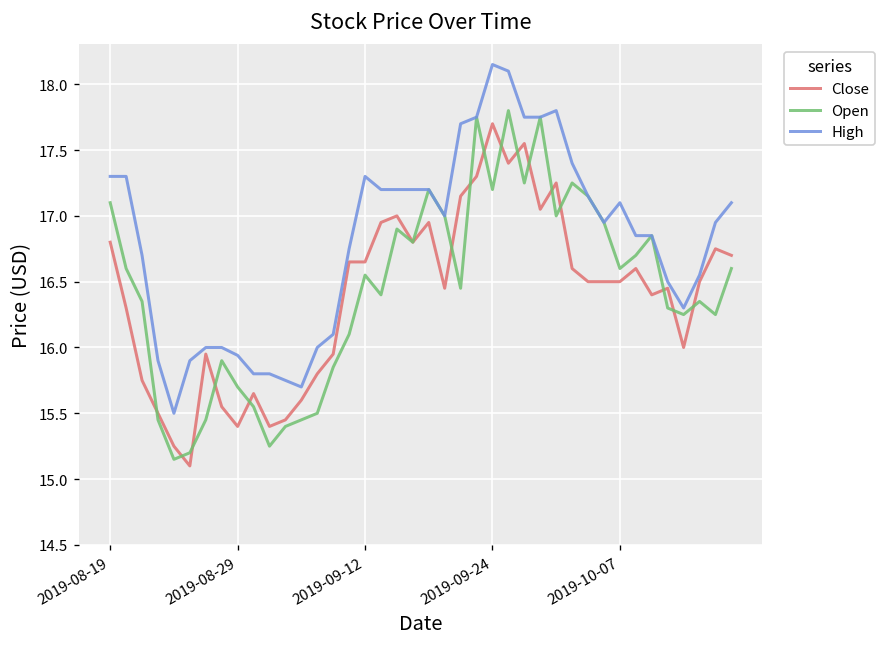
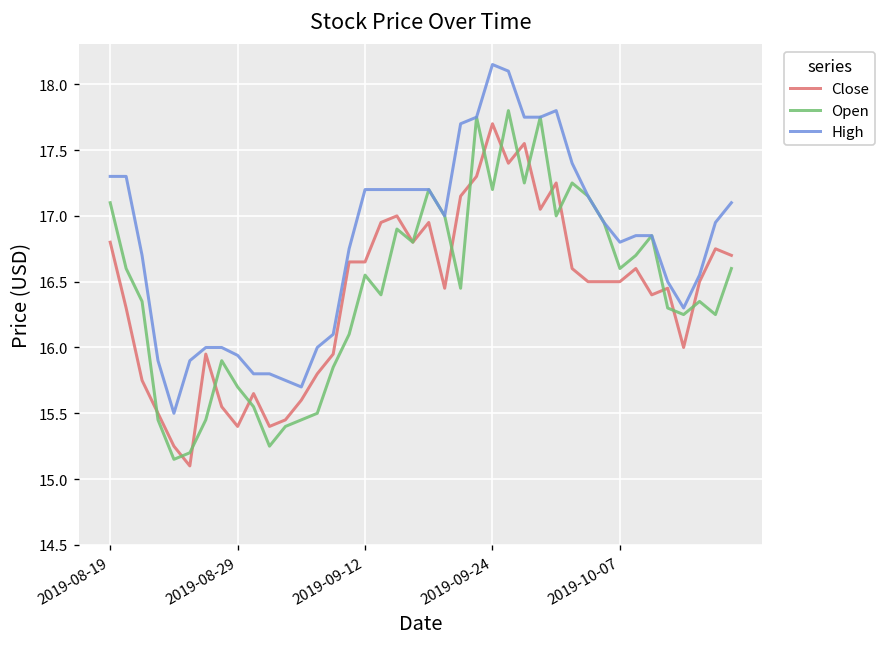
High, 2019-09-12: 17.3 -> 17.2
High, 2019-10-07: 17.1 -> 16.8
